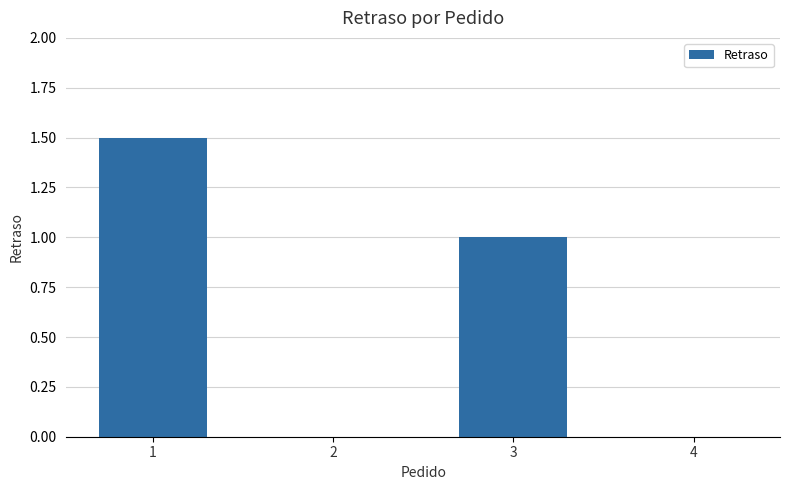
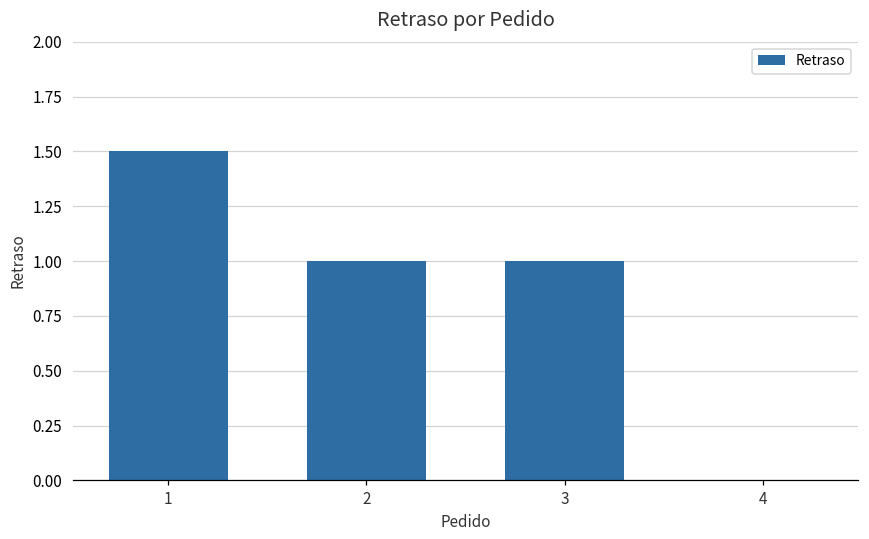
2: 0 -> 1
